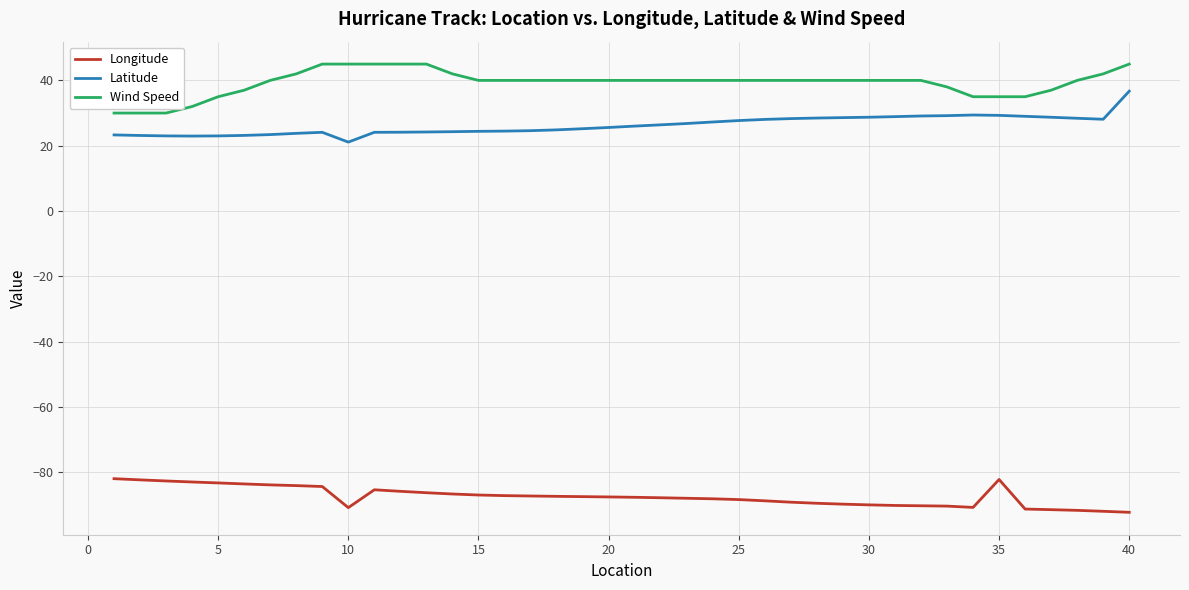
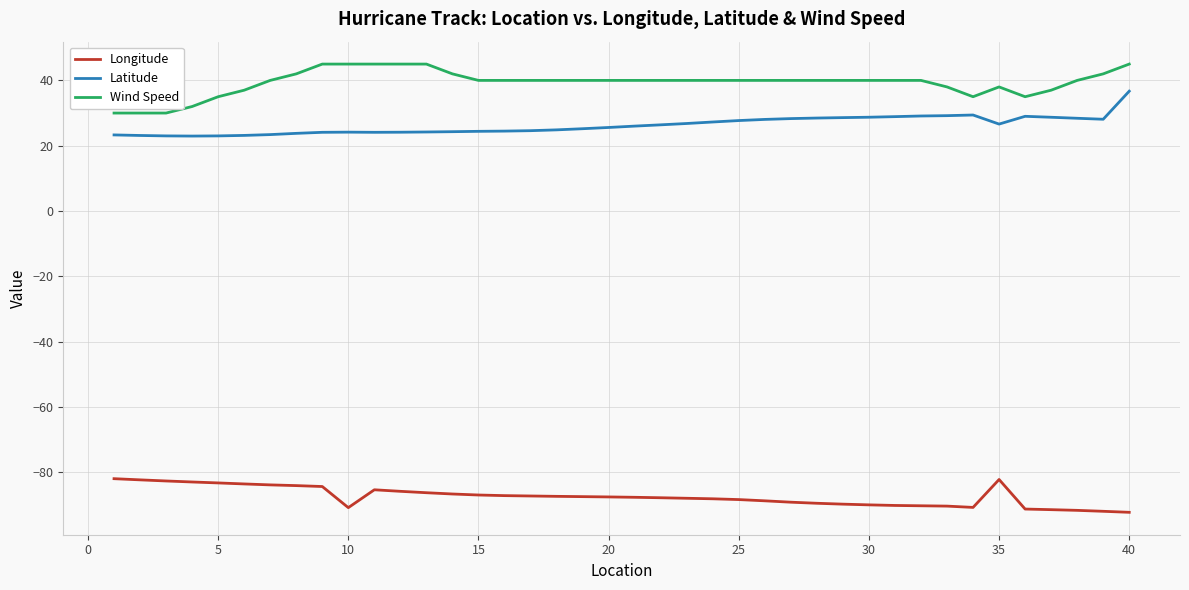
Latitude, 10: 21 -> 24
Latitude, 35: 29 -> 27
Wind Speed, 35: 35 -> 38
